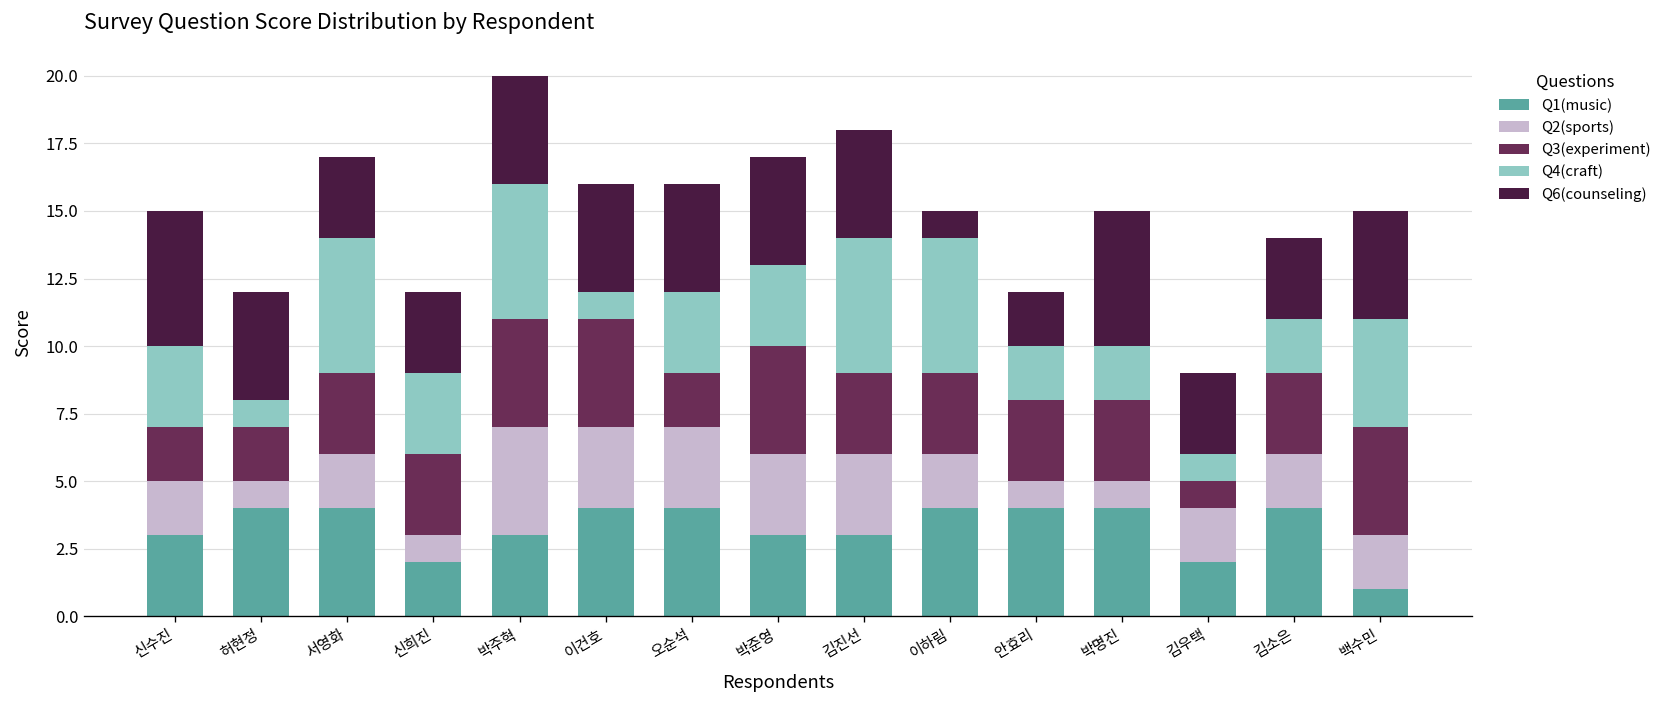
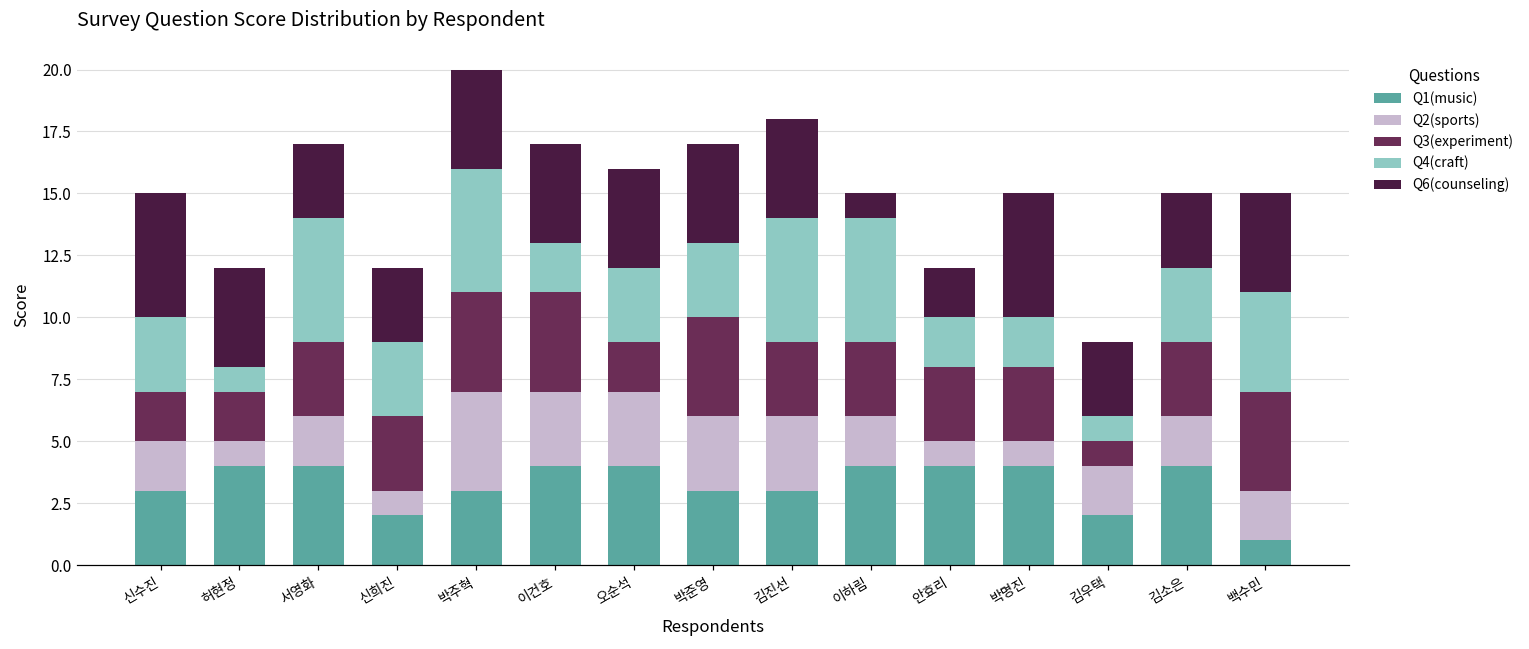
Q4(craft), 이건호: 1 -> 2
Q4(craft), 김소은: 2 -> 3
